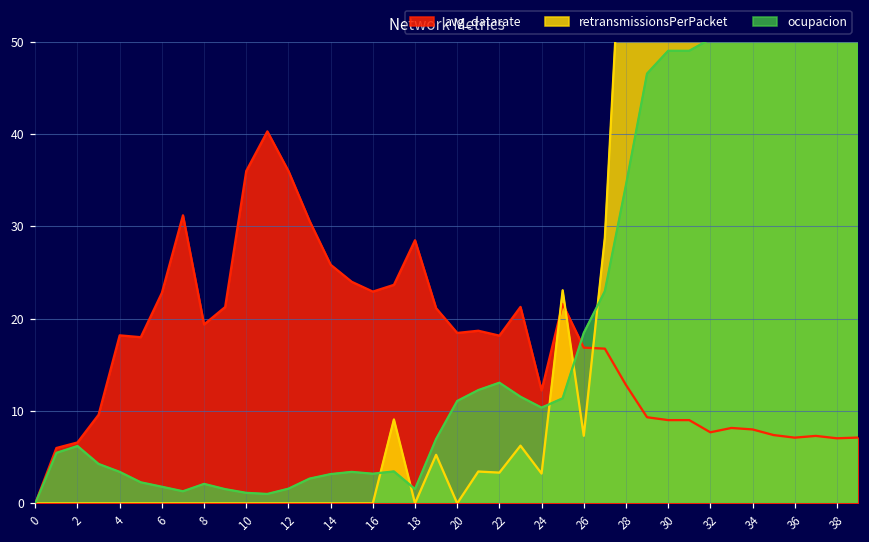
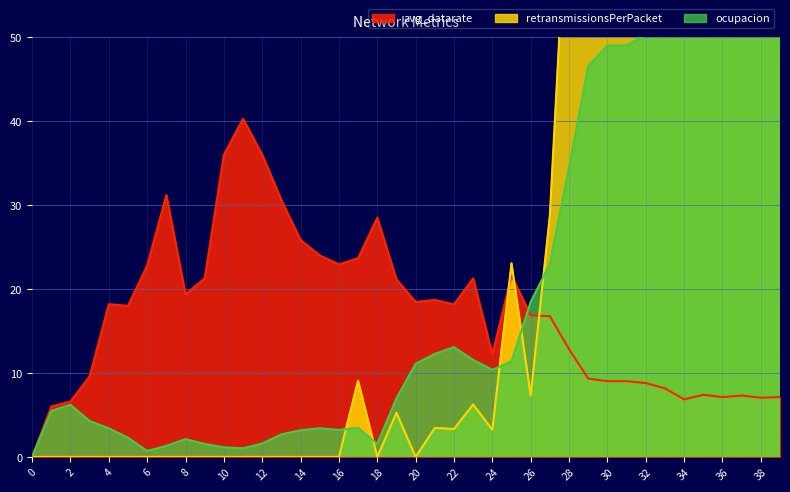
ocupacion, 6: 2 -> 1
avg_datarate, 32: 8 -> 9
avg_datarate, 34: 8 -> 7
